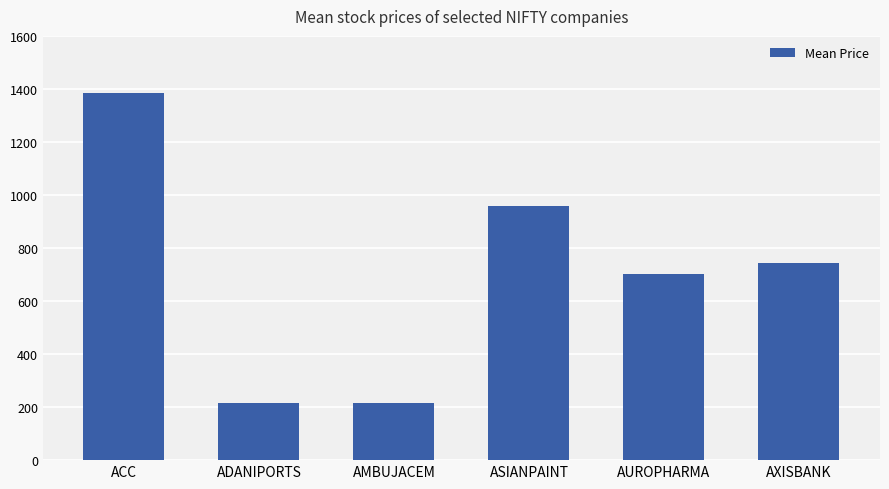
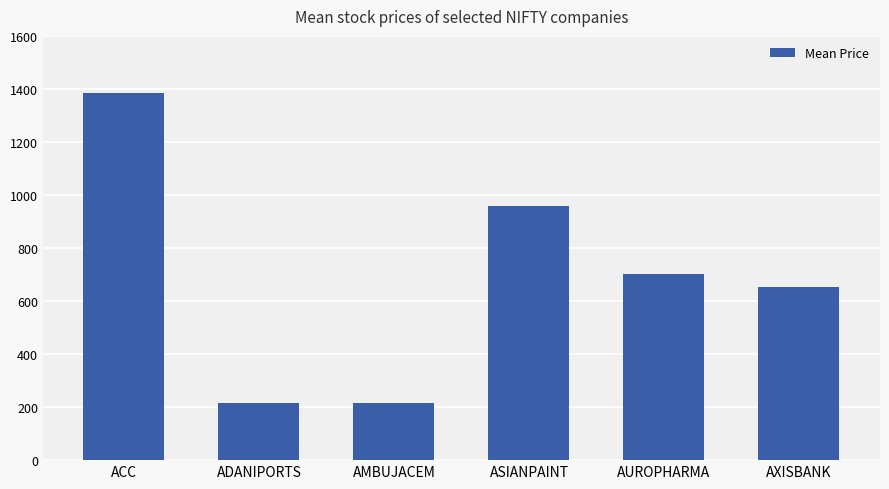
AXISBANK: 740 -> 650
